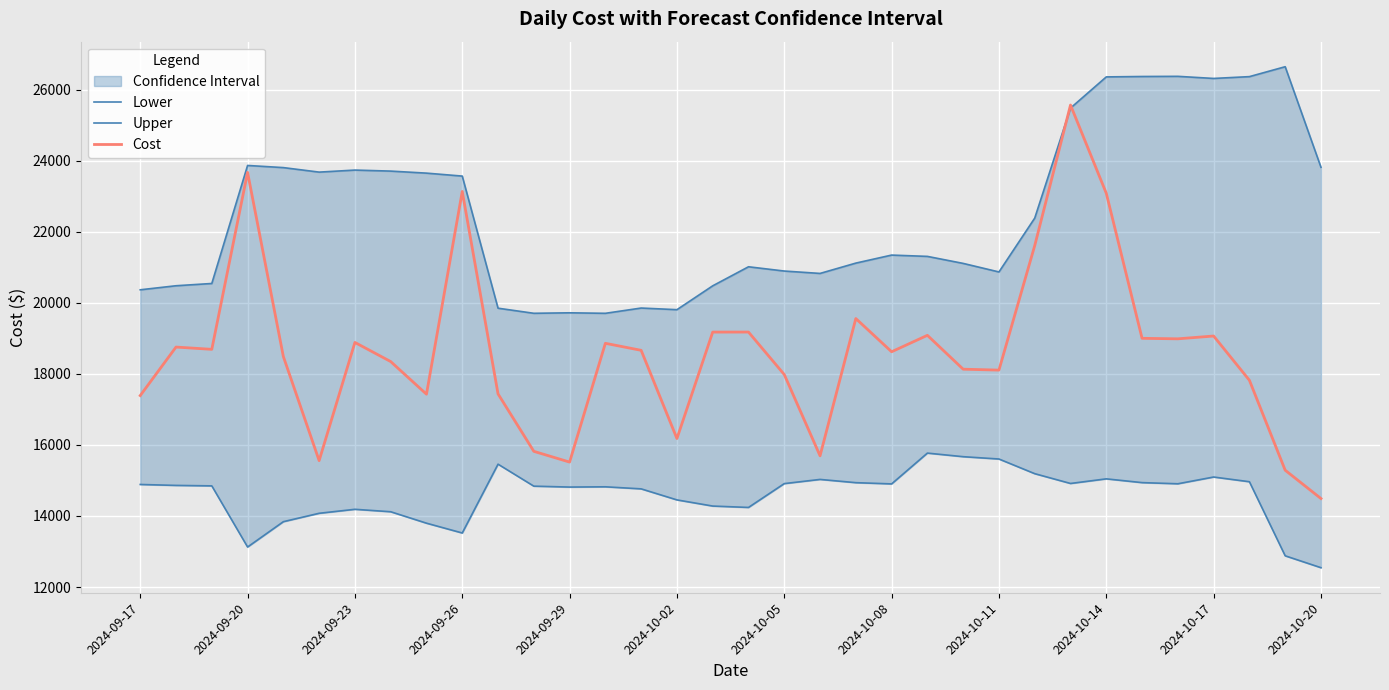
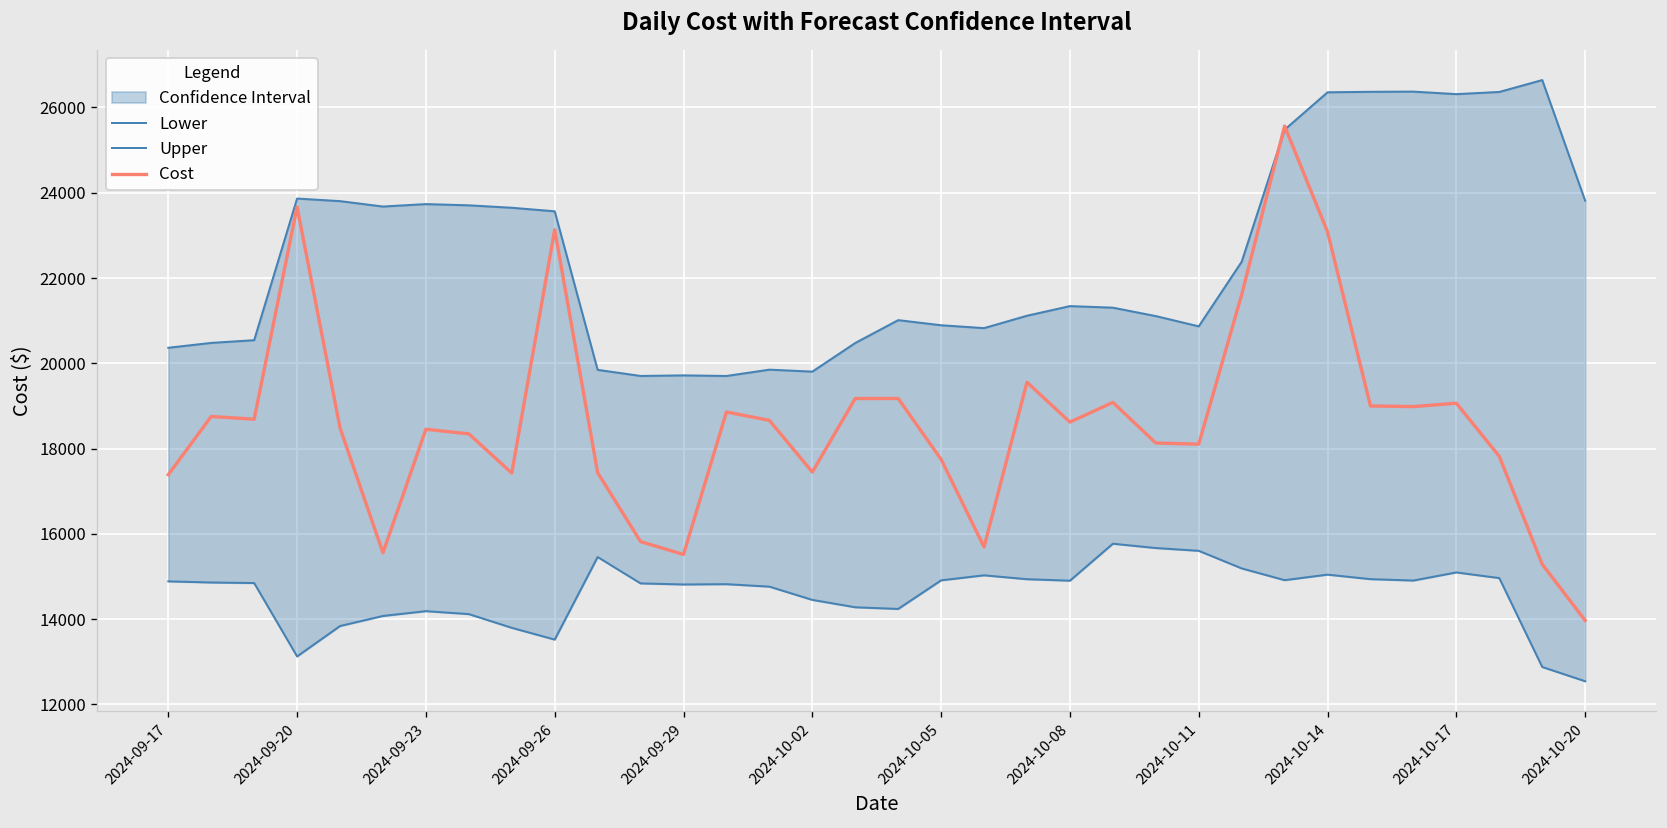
Cost, 2024-09-23: 18900 -> 18500
Cost, 2024-10-02: 16200 -> 17500
Cost, 2024-10-05: 18000 -> 17700
Cost, 2024-10-20: 14500 -> 14000
